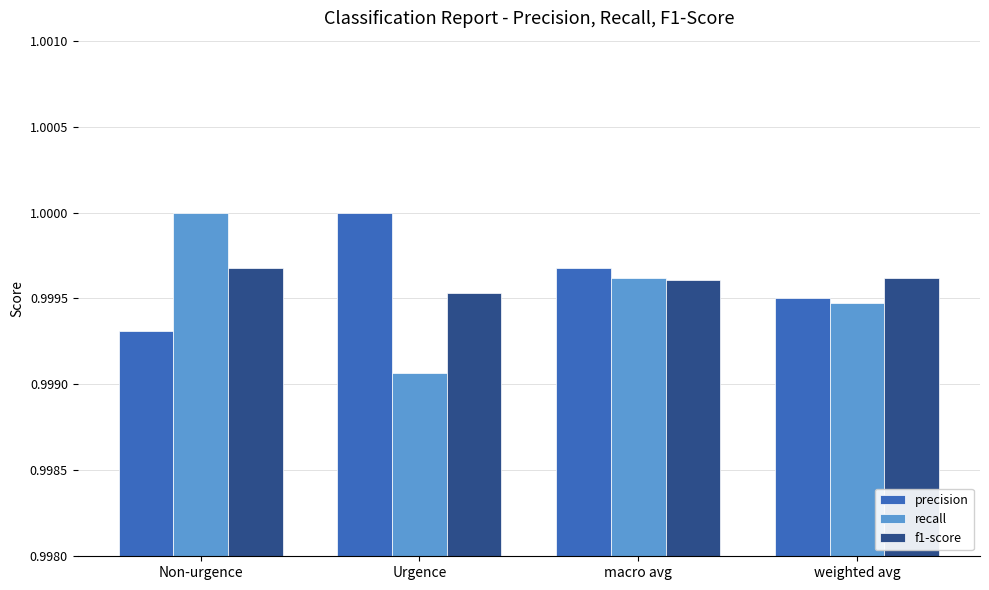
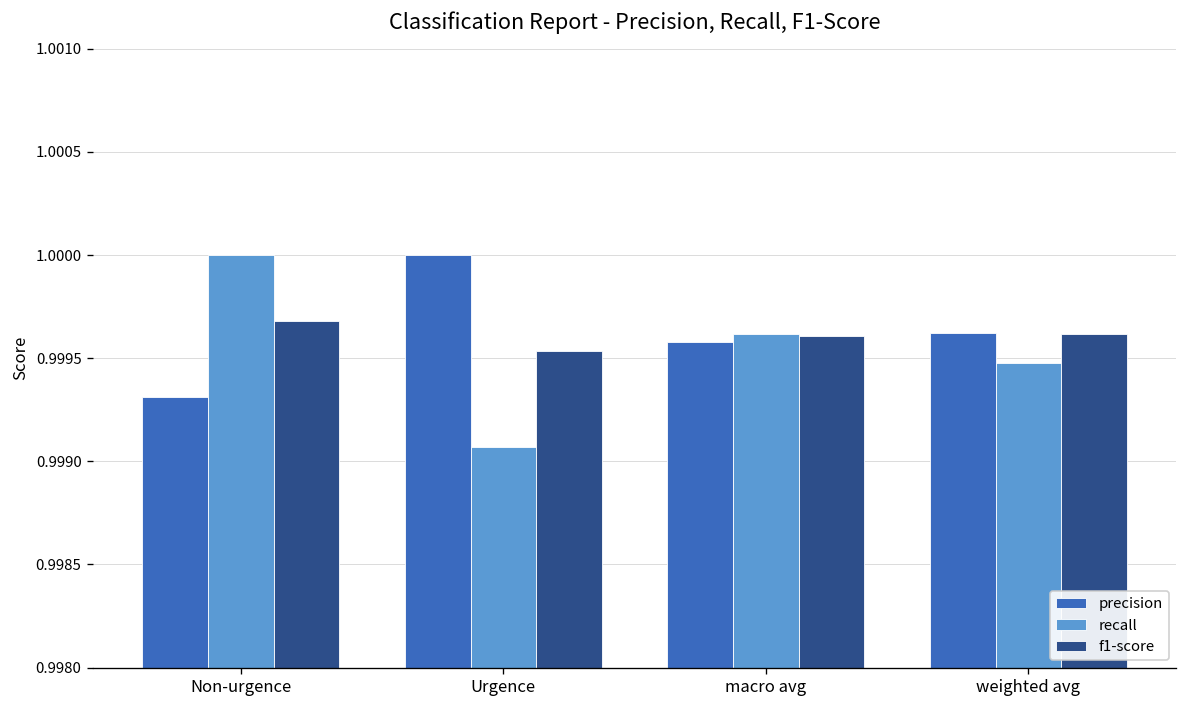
precision, macro avg: 0.99968 -> 0.99958
precision, weighted avg: 0.99950 -> 0.99962
